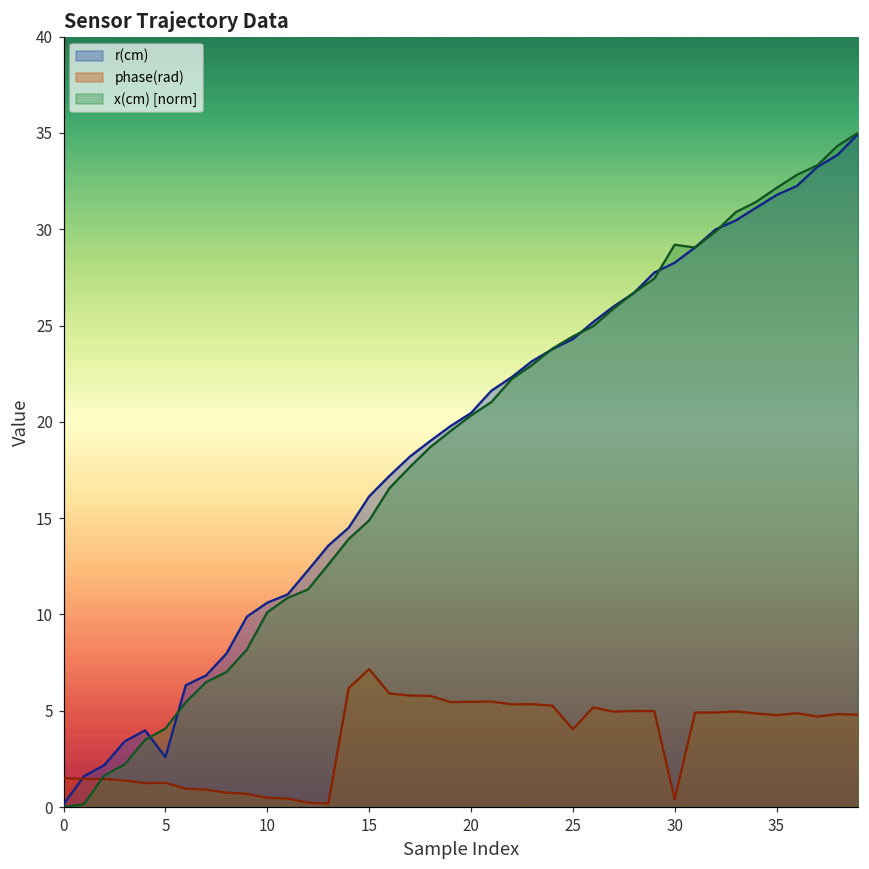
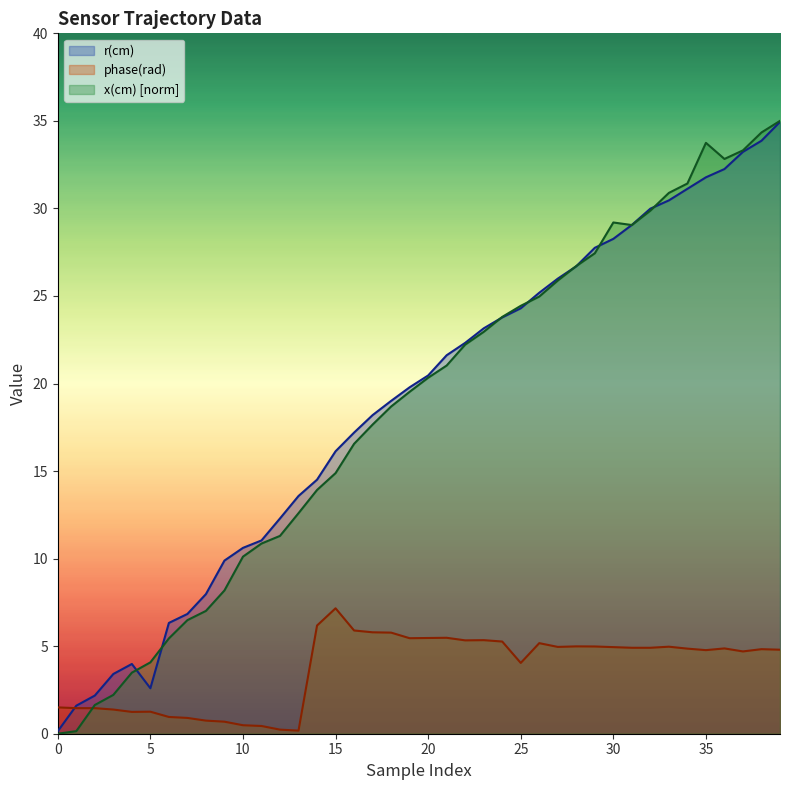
phase(rad), 30: 0.4 -> 4.9
x(cm) [norm], 35: 32.1 -> 33.7
